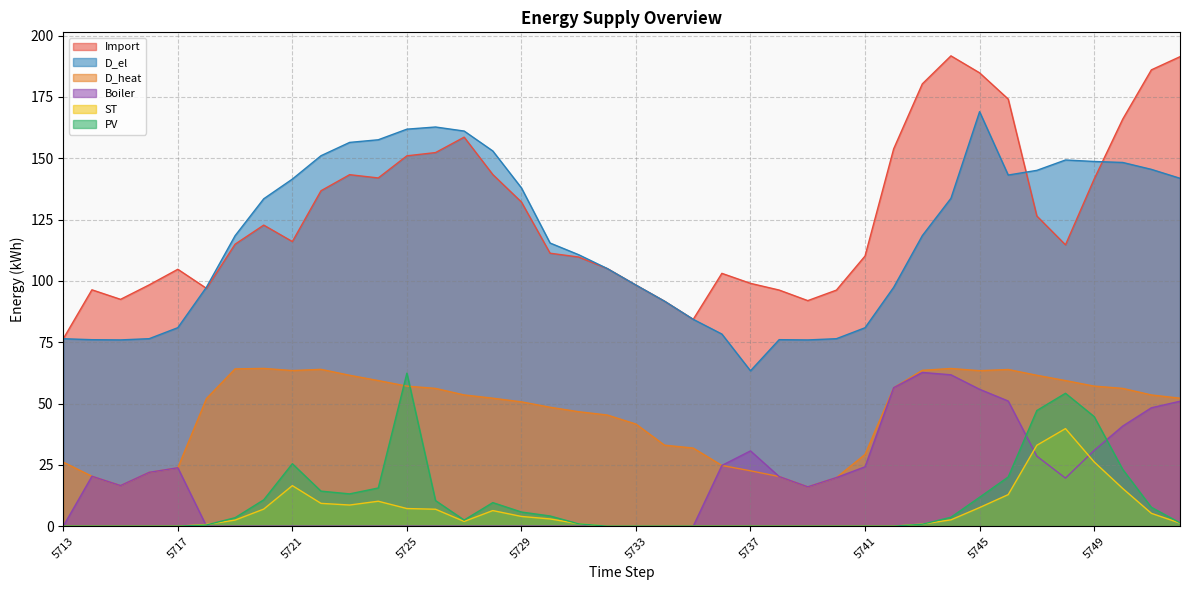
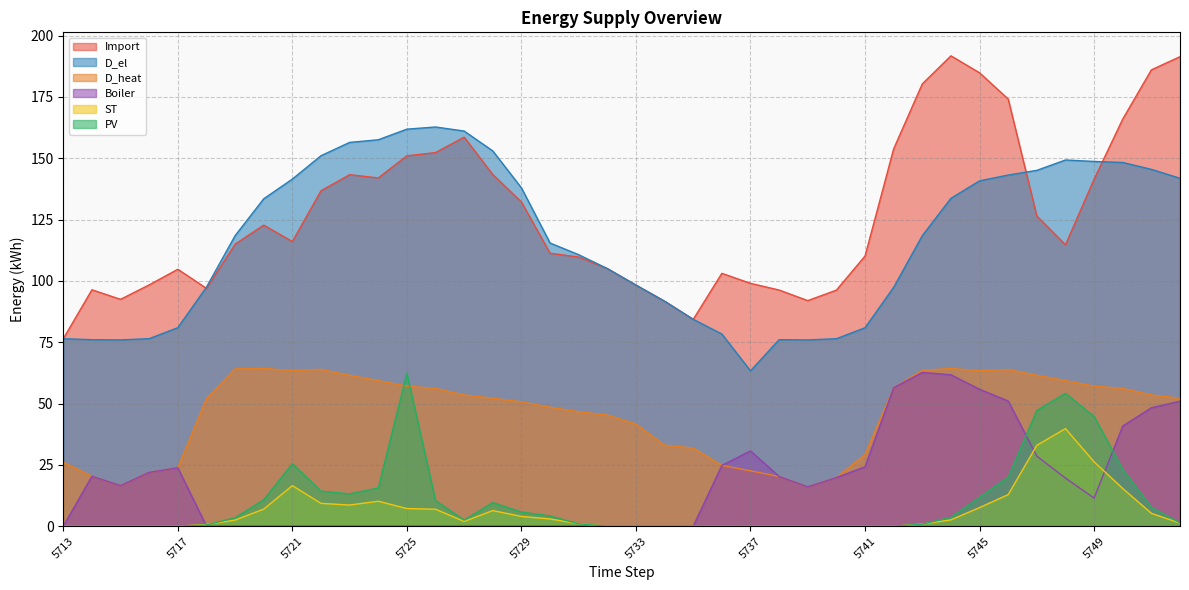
D_el, 5745: 169 -> 141
Boiler, 5749: 31 -> 11
